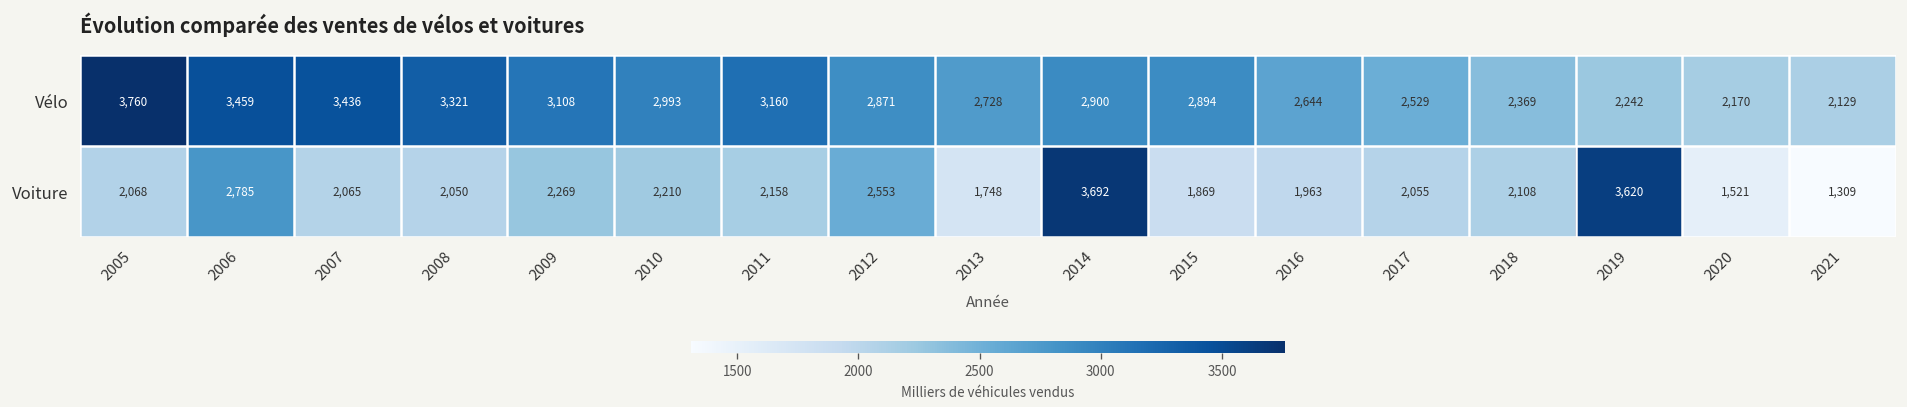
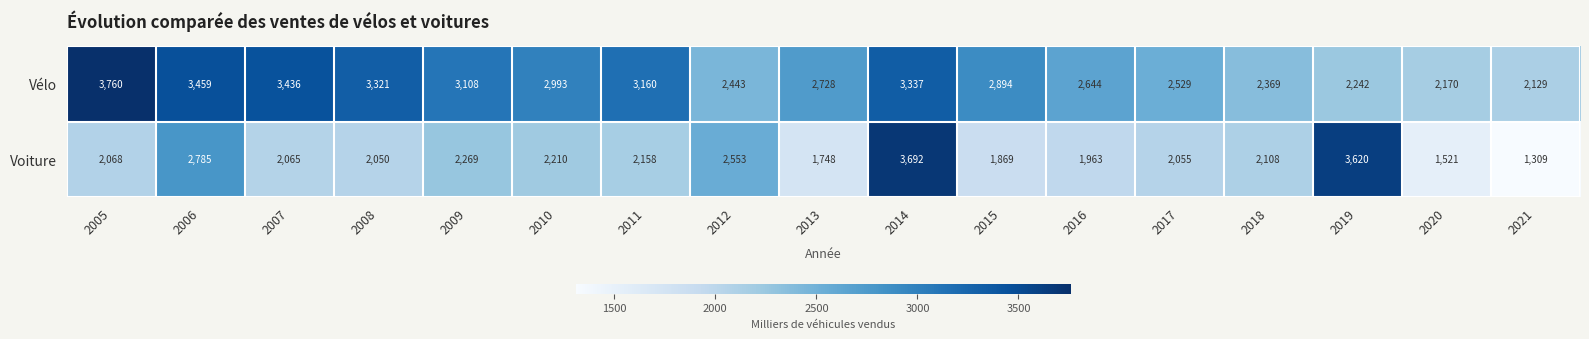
Vélo, 2012: 2,871 -> 2,443
Vélo, 2014: 2,900 -> 3,337
